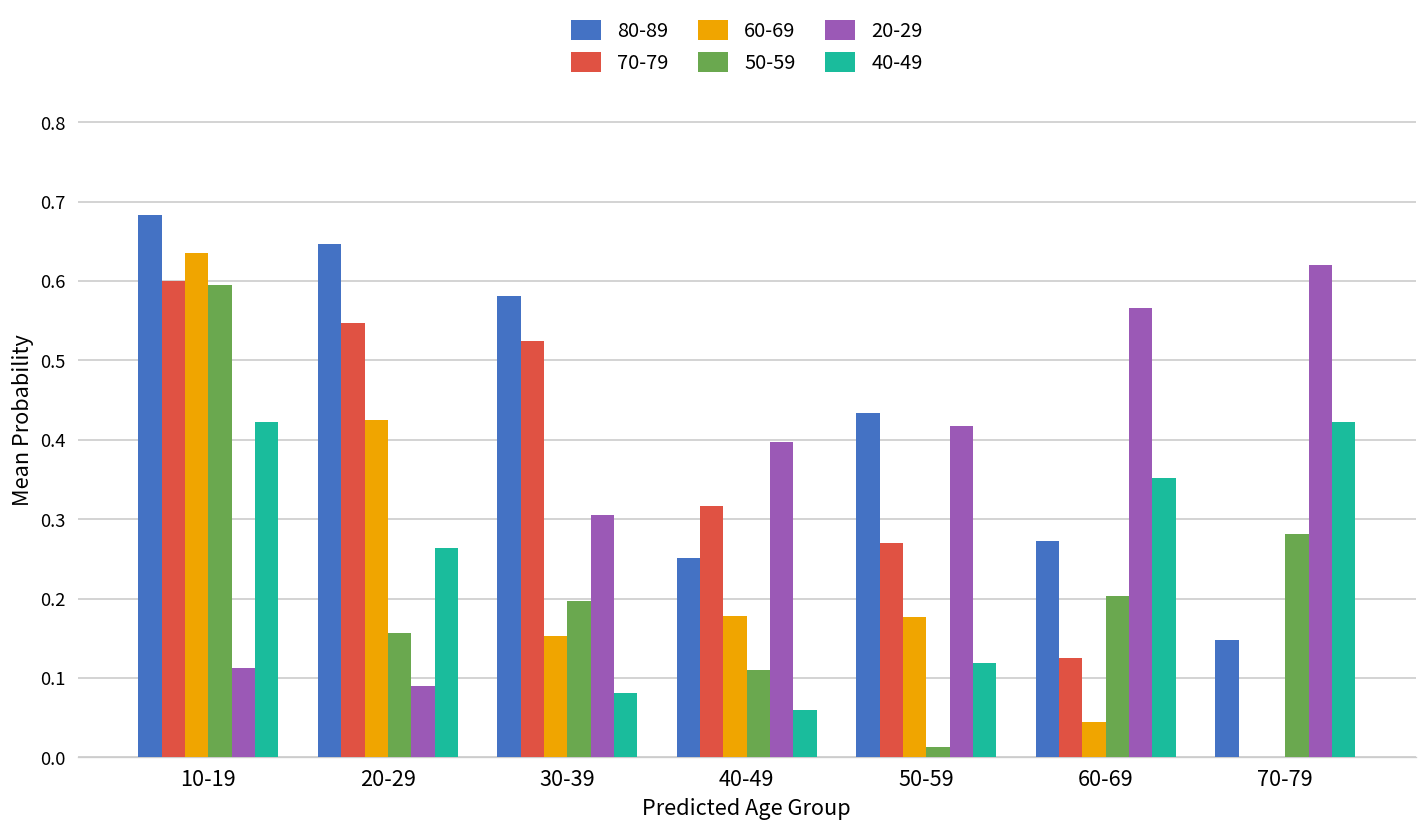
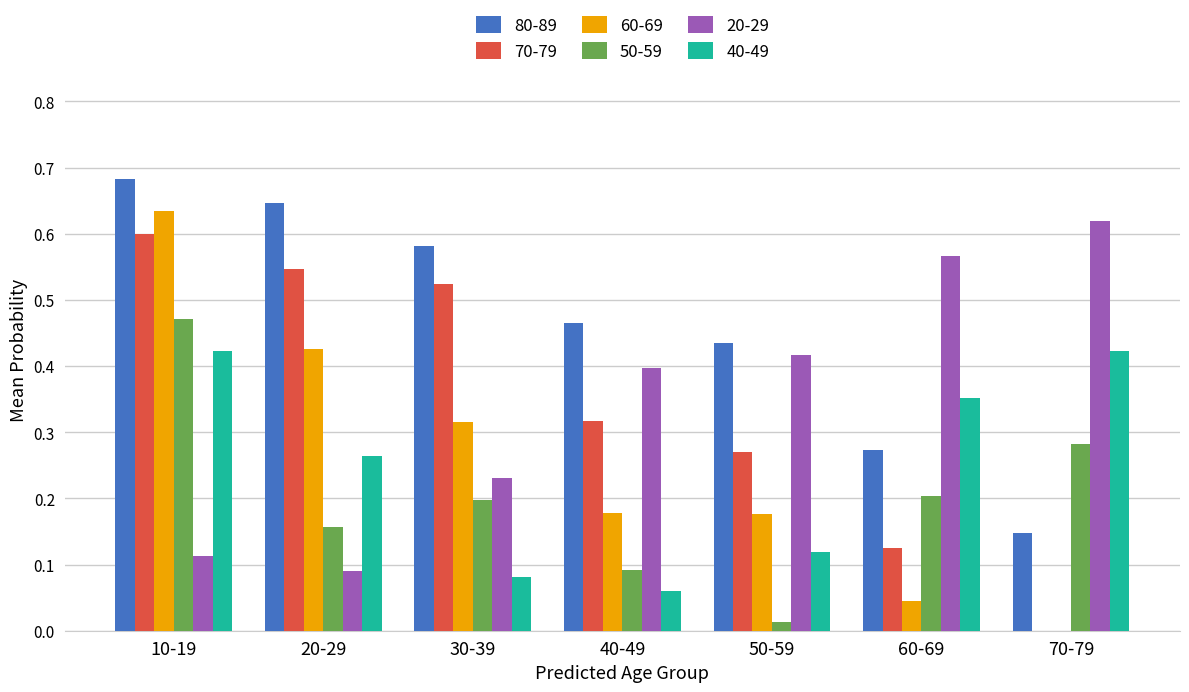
50-59, 10-19: 0.60 -> 0.47
60-69, 30-39: 0.15 -> 0.32
20-29, 30-39: 0.30 -> 0.23
80-89, 40-49: 0.25 -> 0.47
50-59, 40-49: 0.11 -> 0.09
